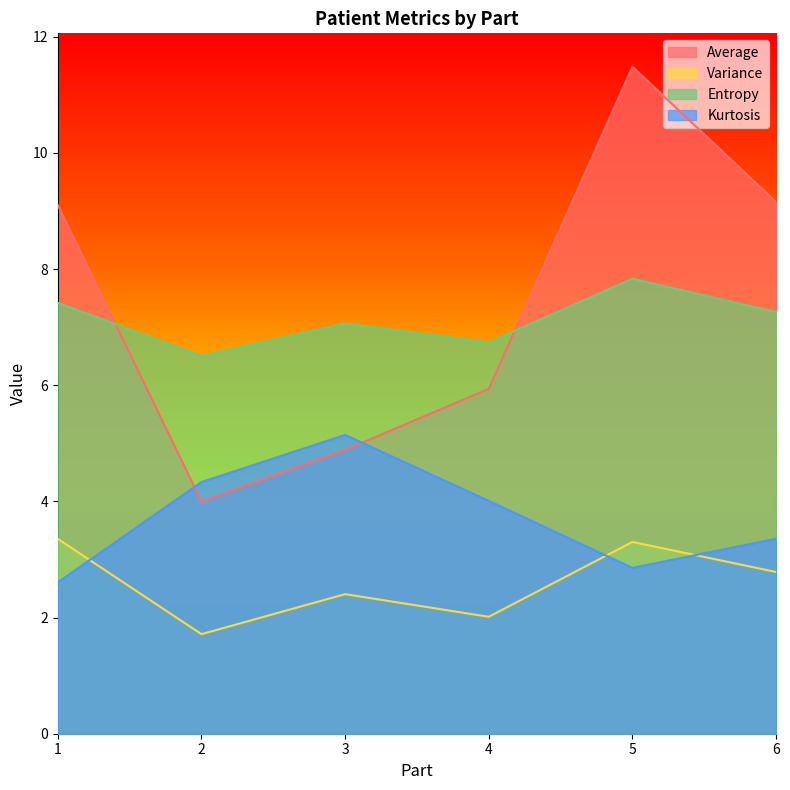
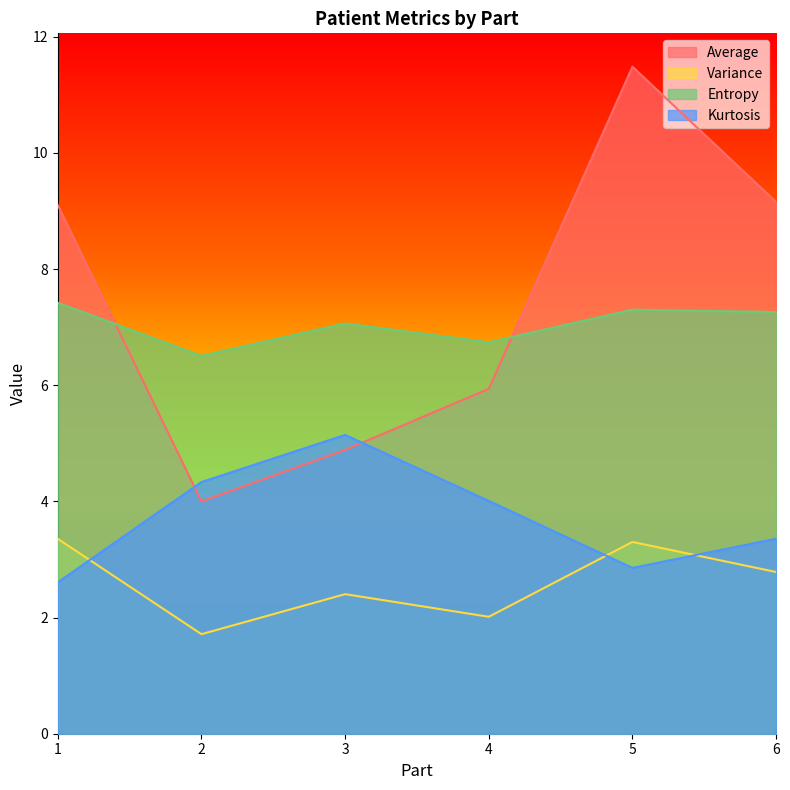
Entropy, 5: 7.8 -> 7.3
